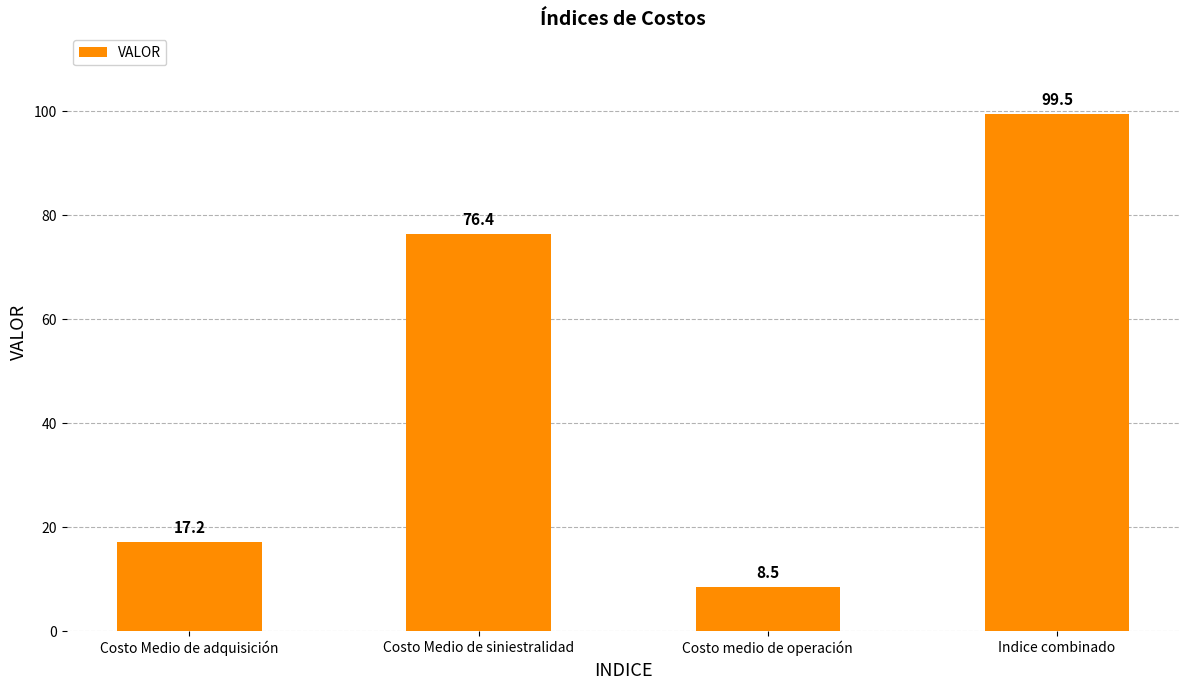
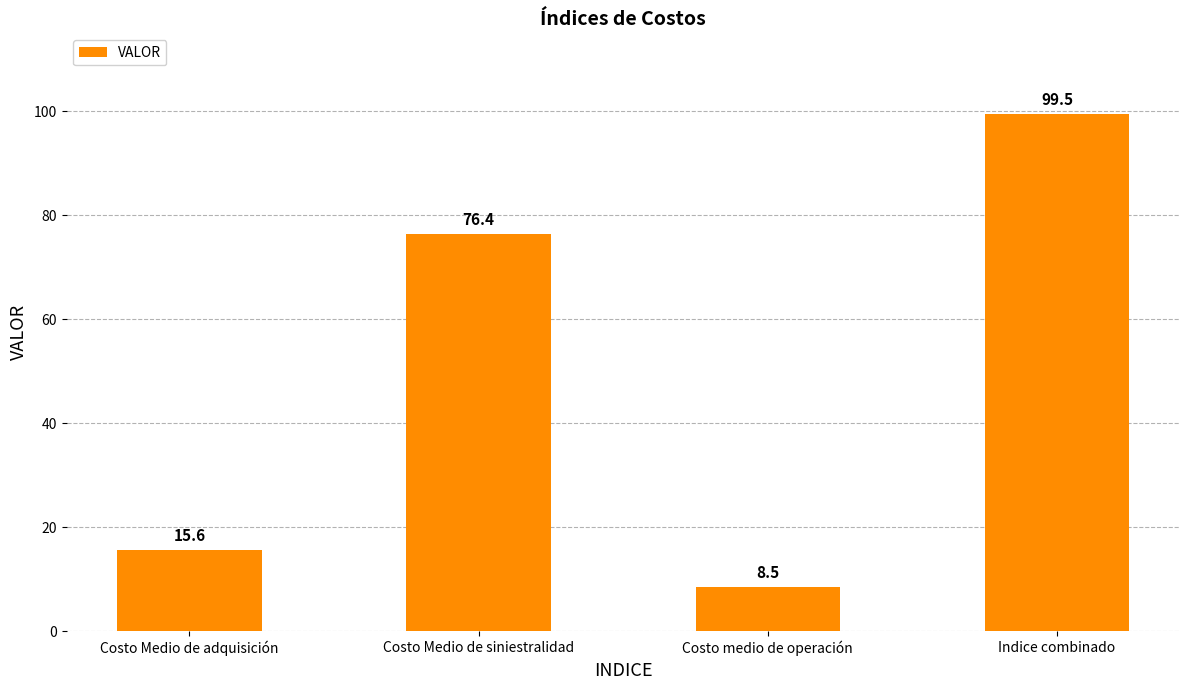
Costo Medio de adquisición: 17.2 -> 15.6
